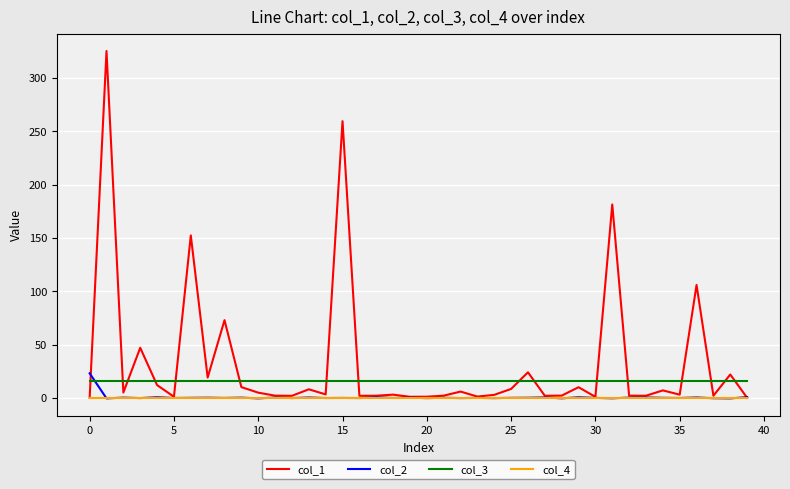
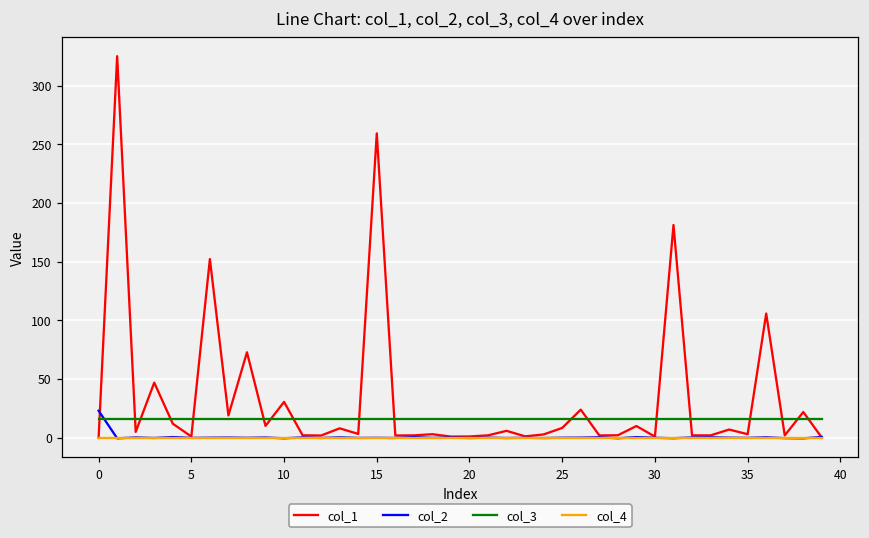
col_1, 10: 5 -> 31
